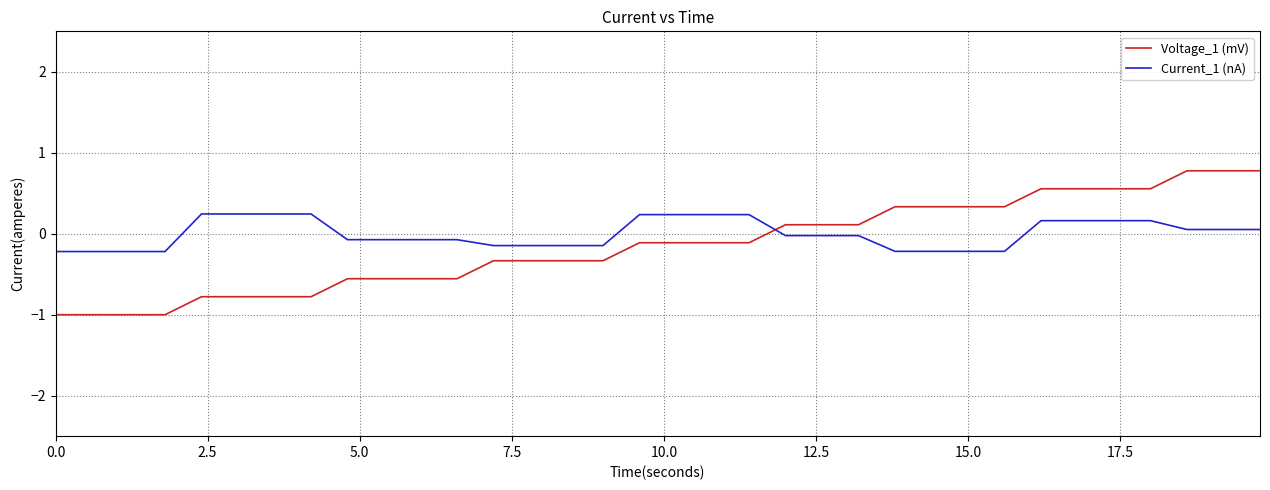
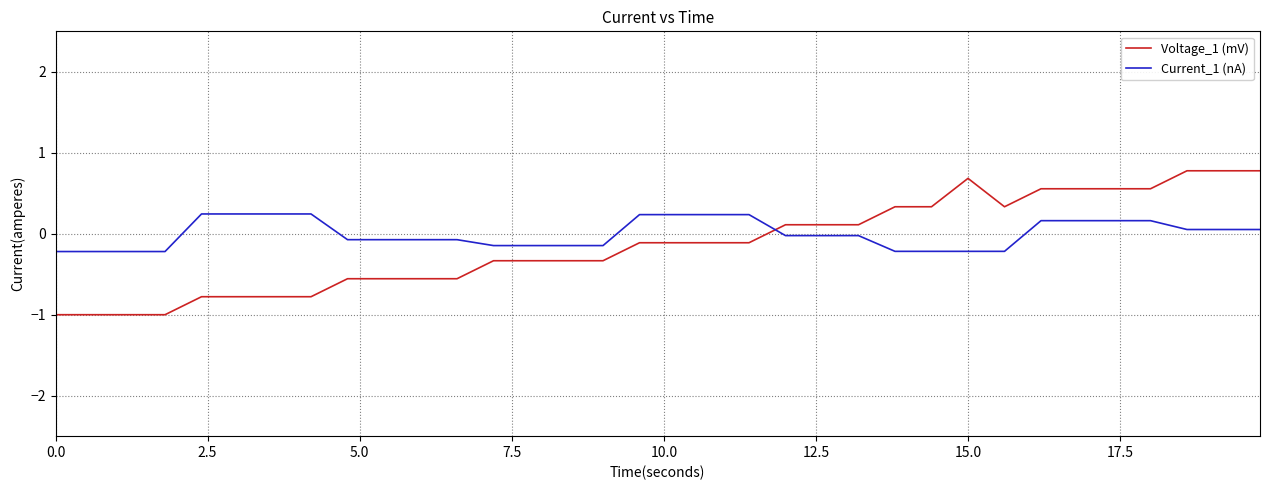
Voltage_1 (mV), 15.0: 0.3 -> 0.7
